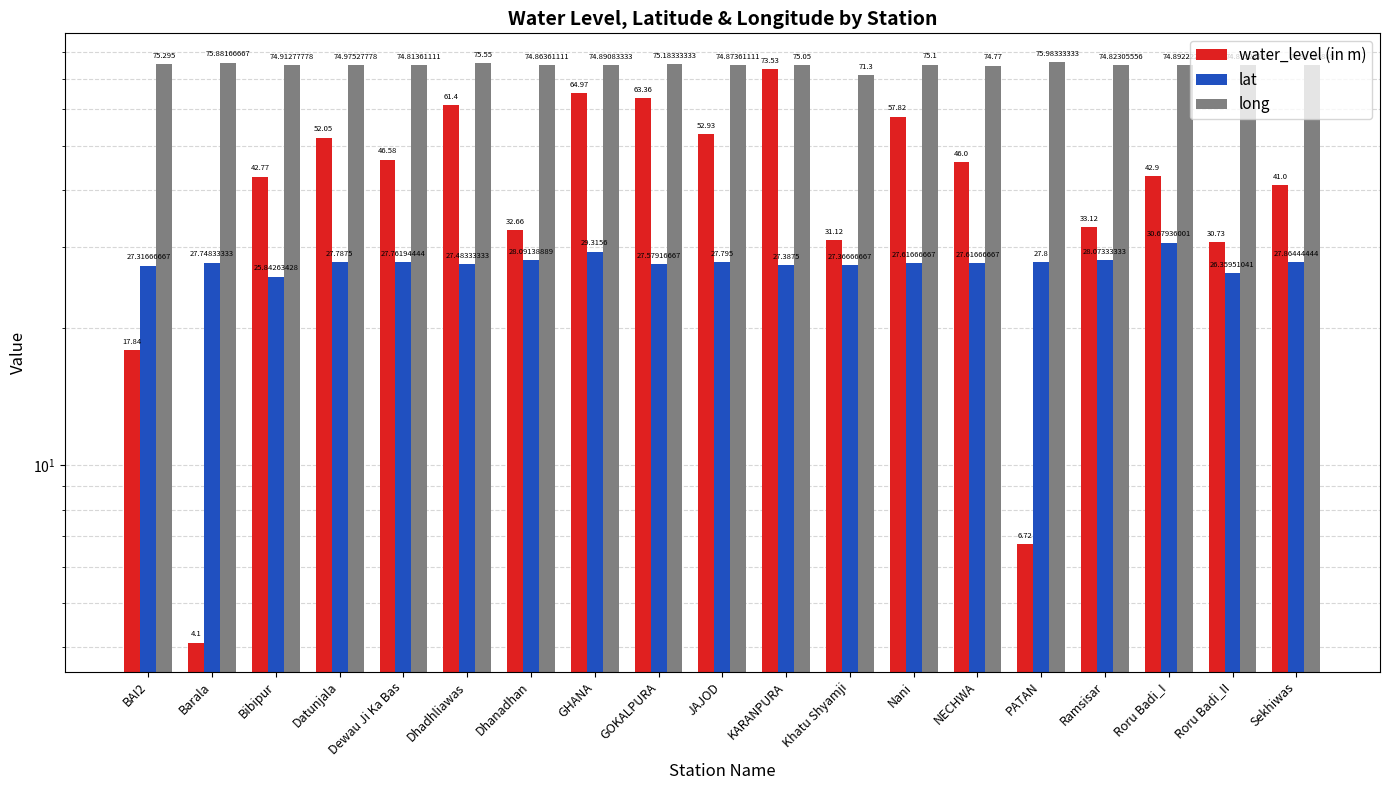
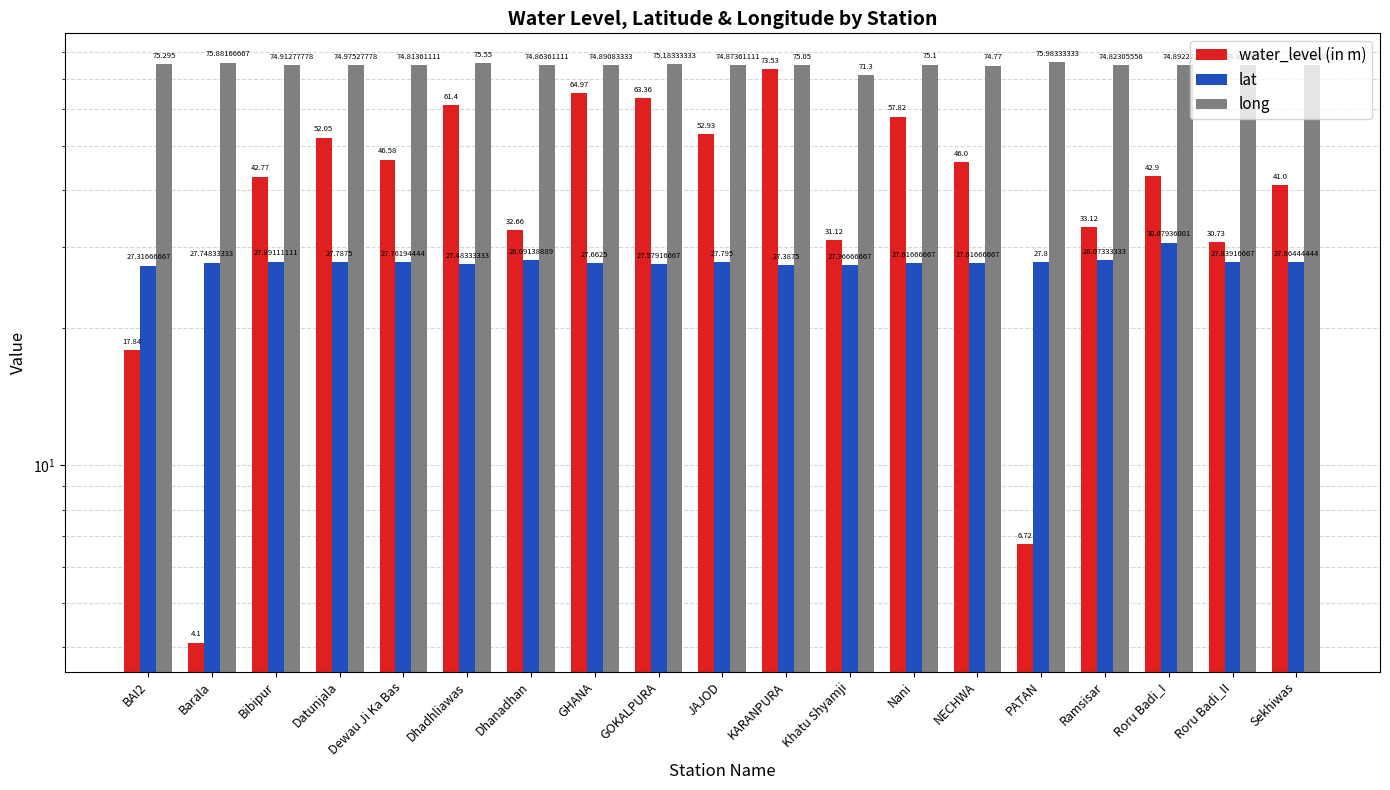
lat, Bibipur: 25.84263428 -> 27.89111111
lat, GHANA: 29.3156 -> 27.6625
lat, Roru Badi_II: 26.35951041 -> 27.83916667
